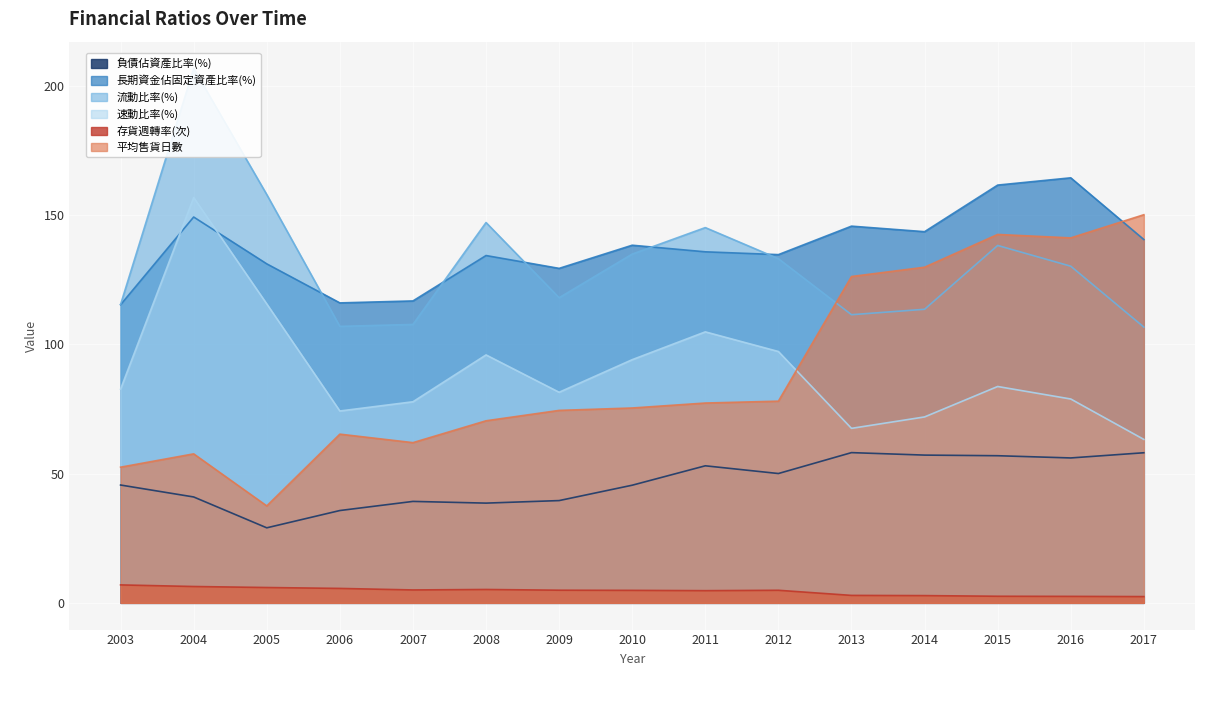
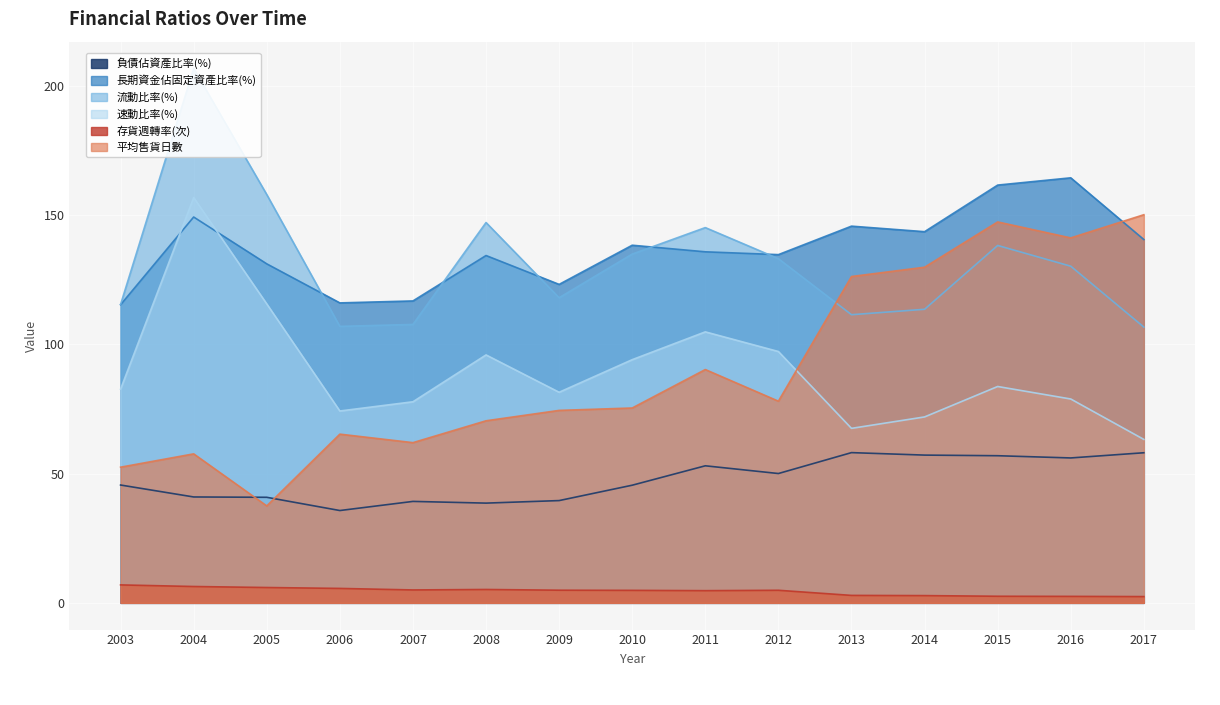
負債佔資產比率(%), 2005: 29 -> 41
長期資金佔固定資產比率(%), 2009: 129 -> 123
平均售貨日數, 2011: 77 -> 90
平均售貨日數, 2015: 143 -> 147
